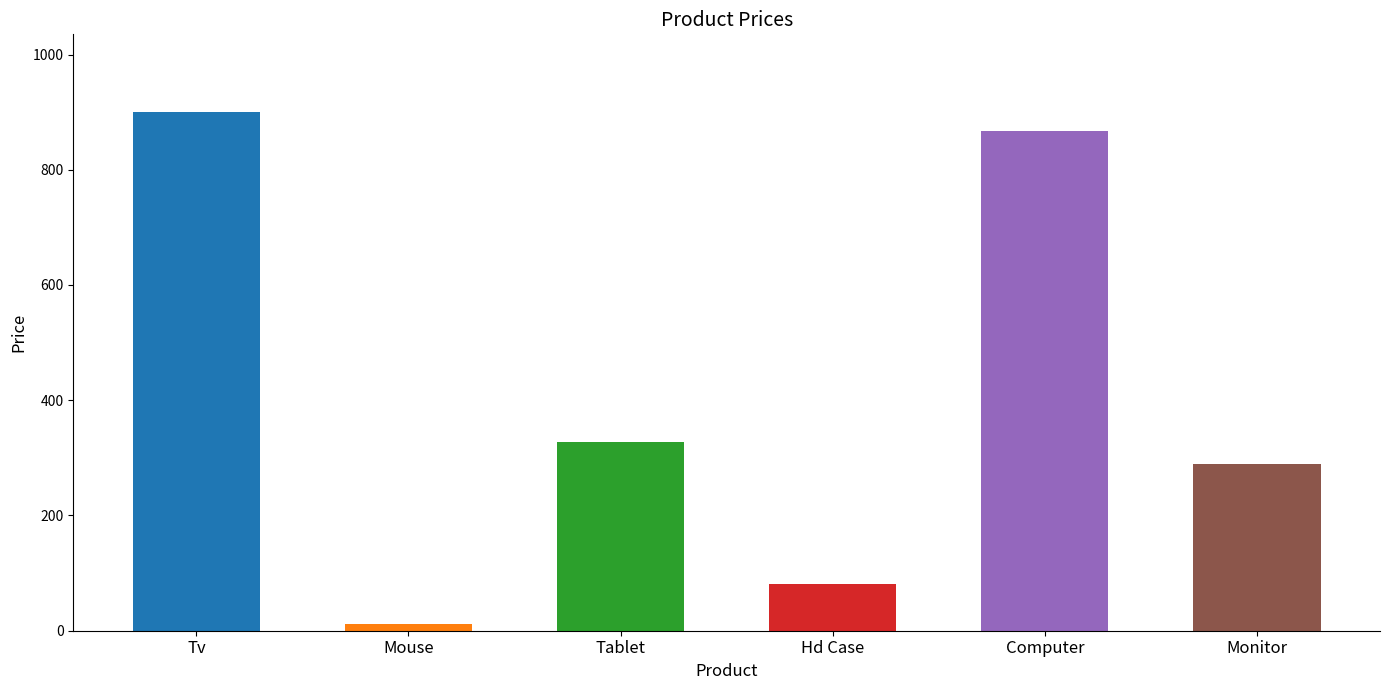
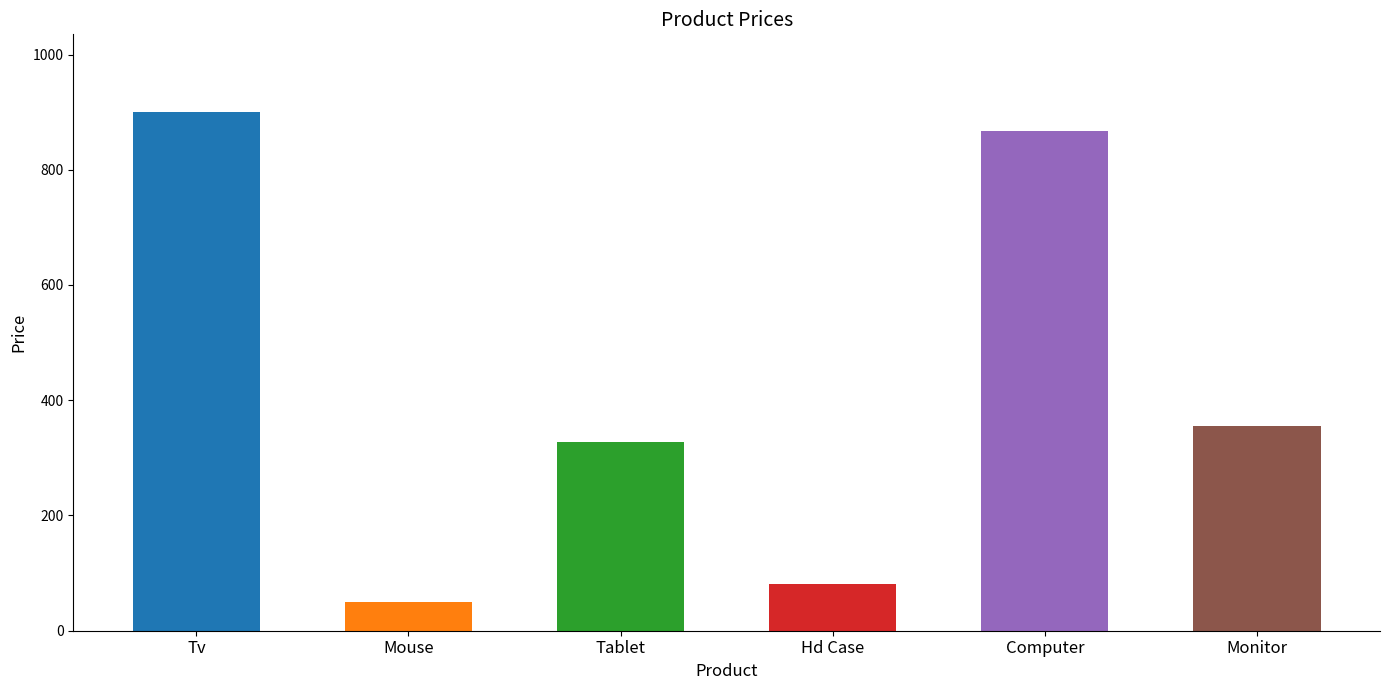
Mouse: 10 -> 50
Monitor: 290 -> 360
